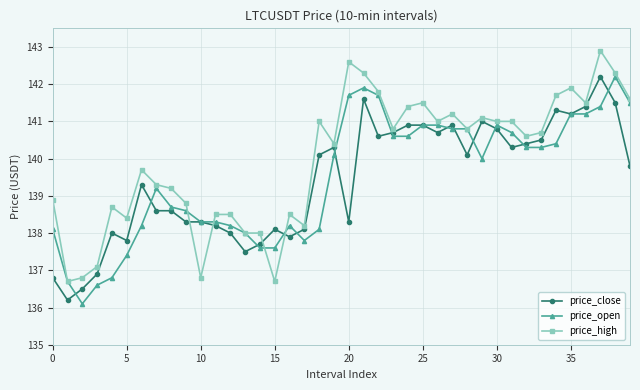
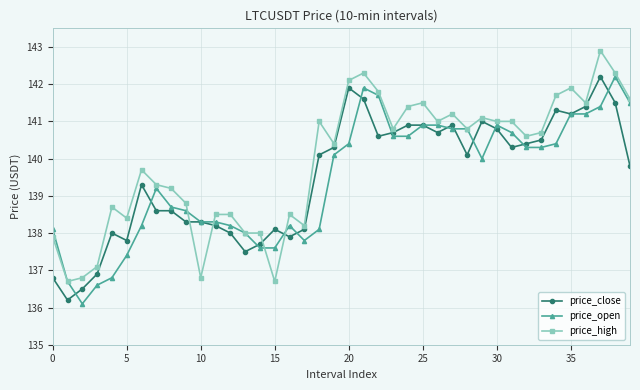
price_high, 0: 138.9 -> 137.9
price_close, 20: 138.3 -> 141.9
price_open, 20: 141.7 -> 140.4
price_high, 20: 142.6 -> 142.1
